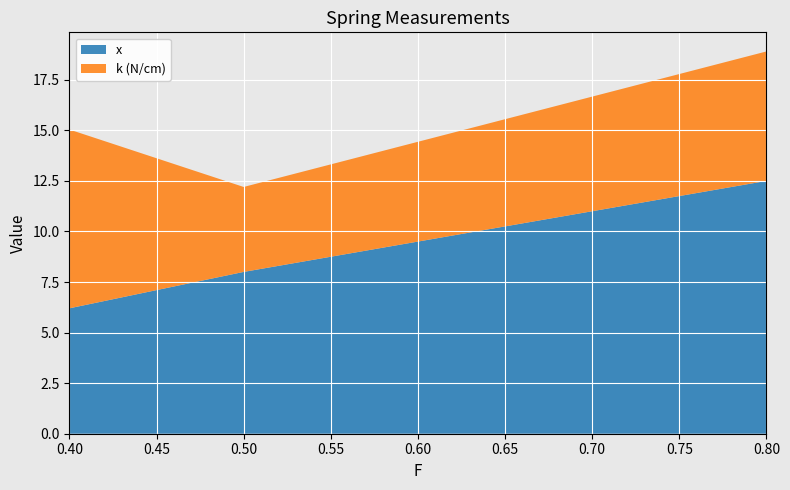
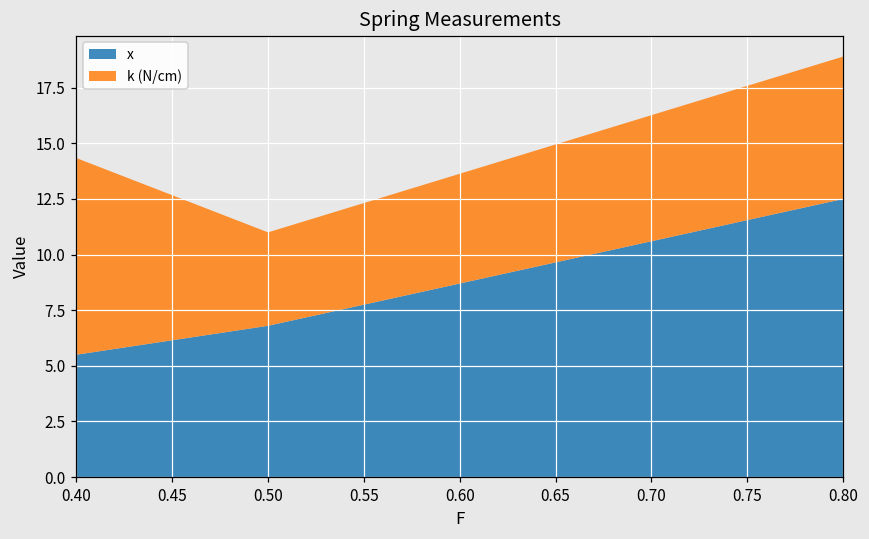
x, 0.40: 6.2 -> 5.5
x, 0.50: 8.0 -> 6.8
